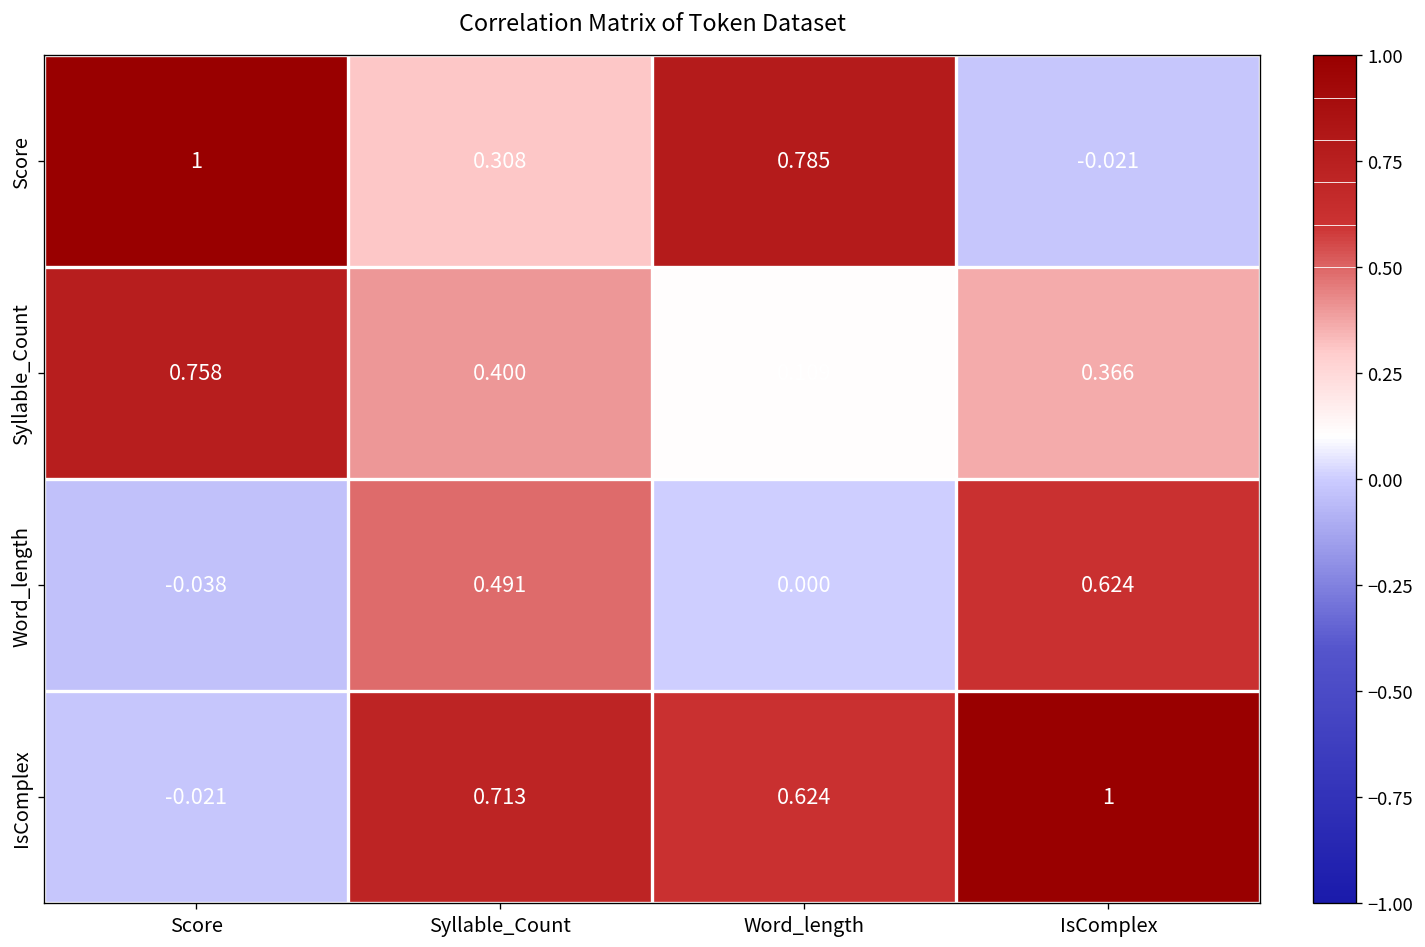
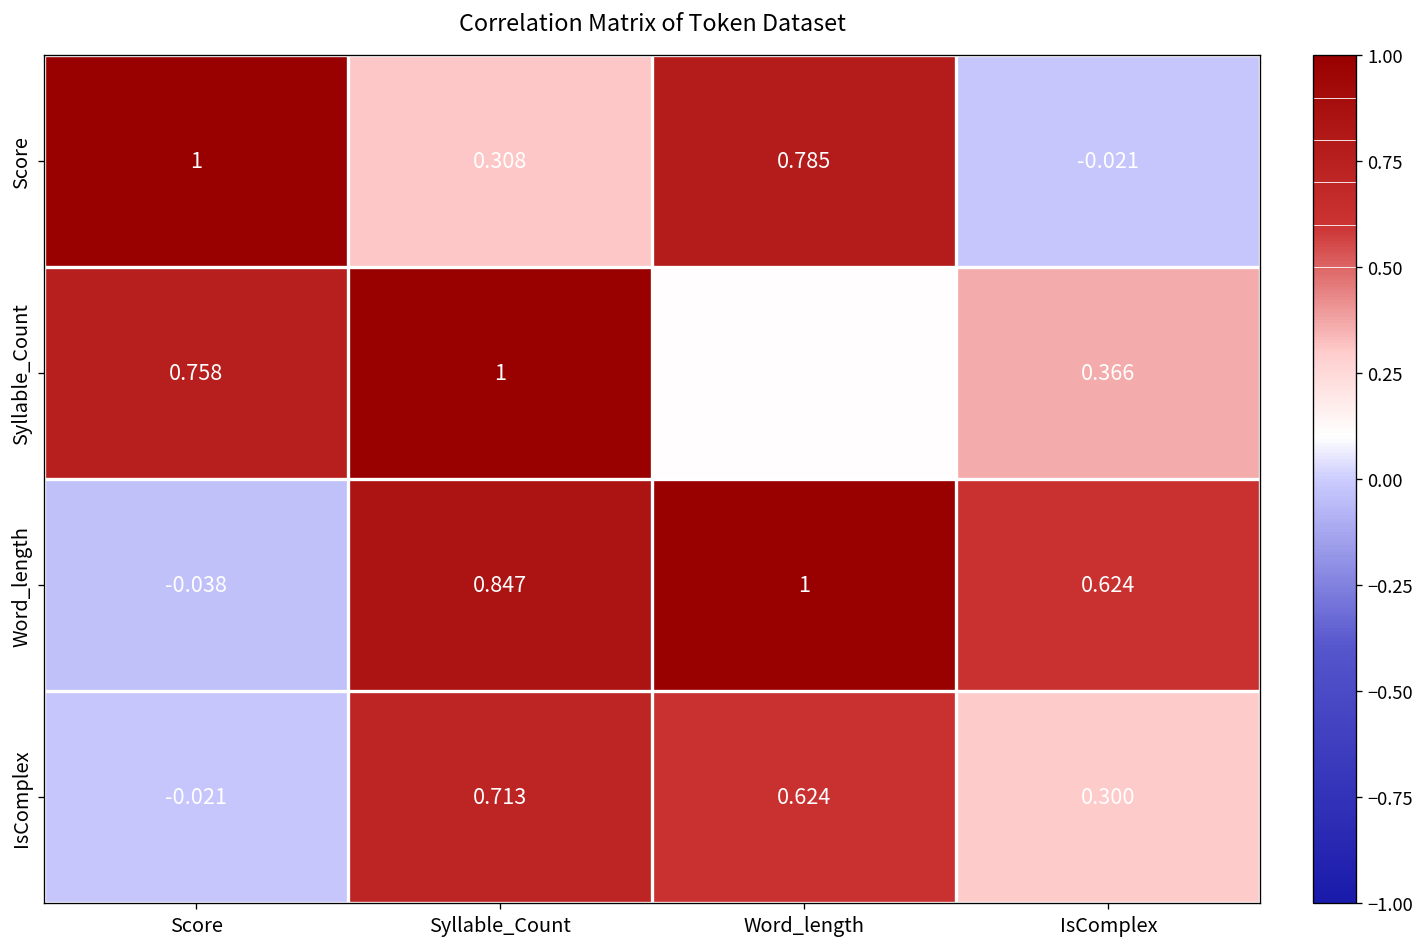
Syllable_Count, Syllable_Count: 0.400 -> 1
Word_length, Syllable_Count: 0.491 -> 0.847
Word_length, Word_length: 0.000 -> 1
IsComplex, IsComplex: 1 -> 0.300
